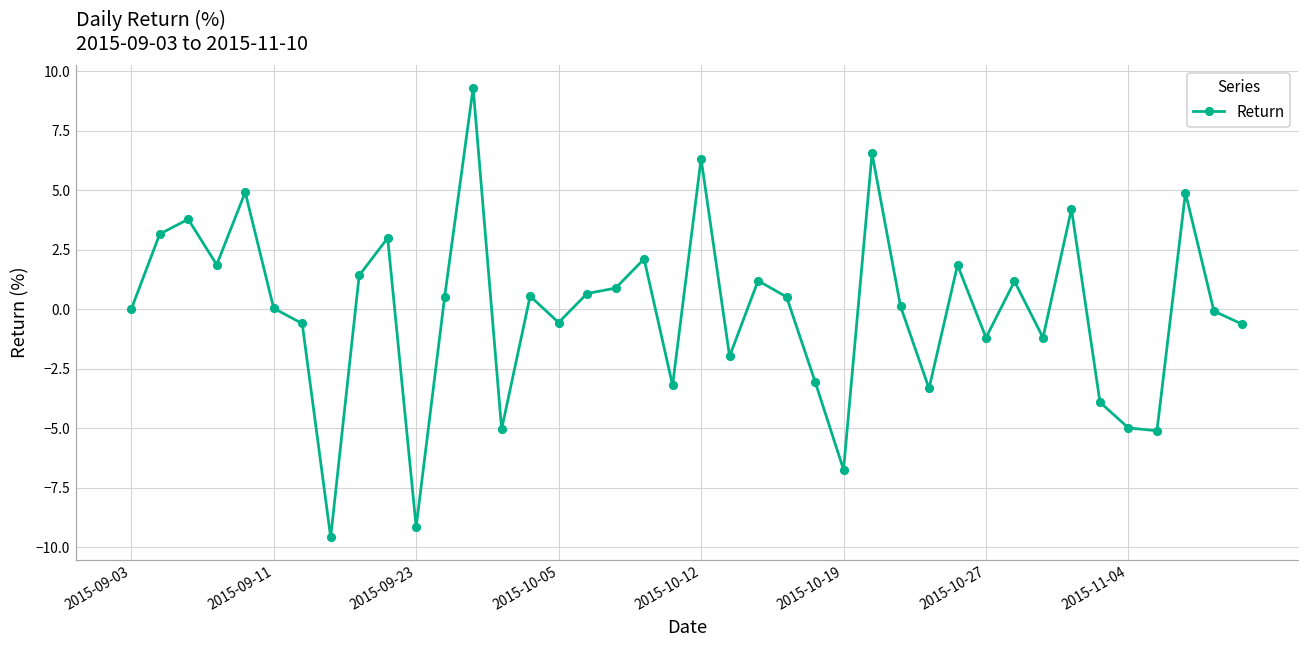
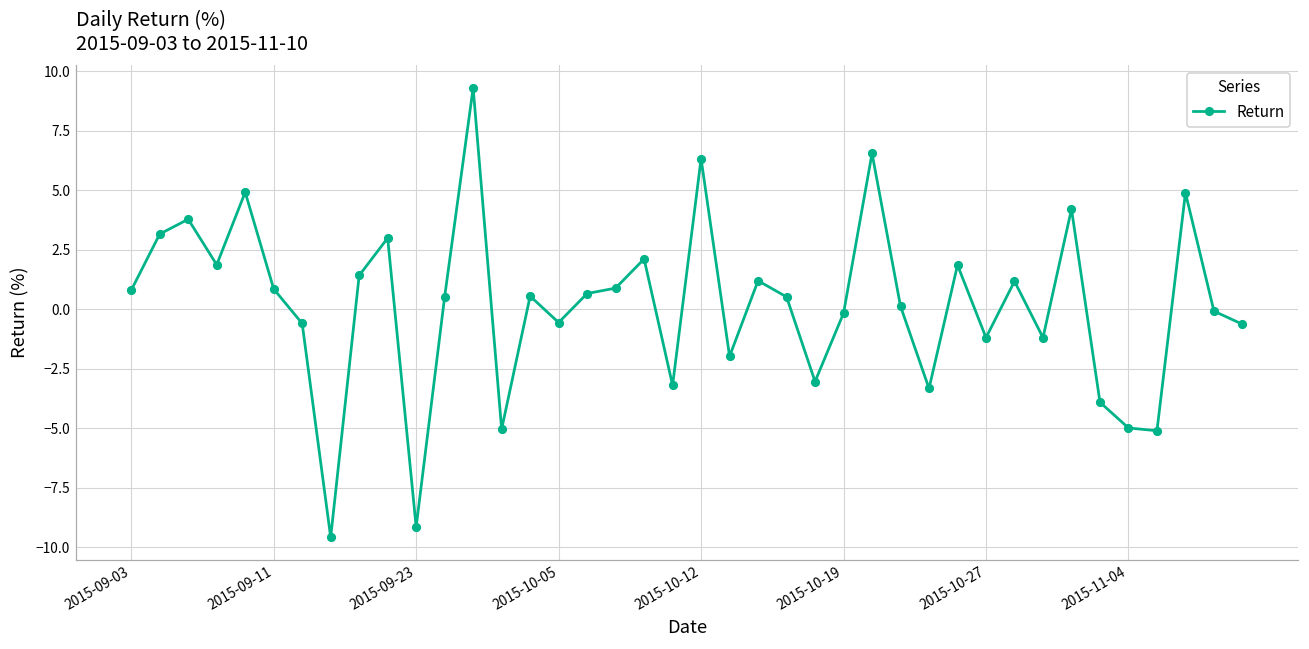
2015-09-03: 0.0 -> 0.8
2015-09-11: 0.0 -> 0.9
2015-10-19: -6.7 -> -0.2
